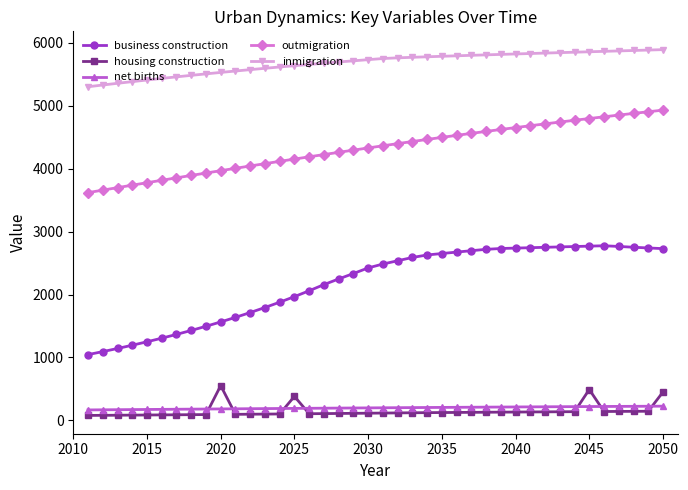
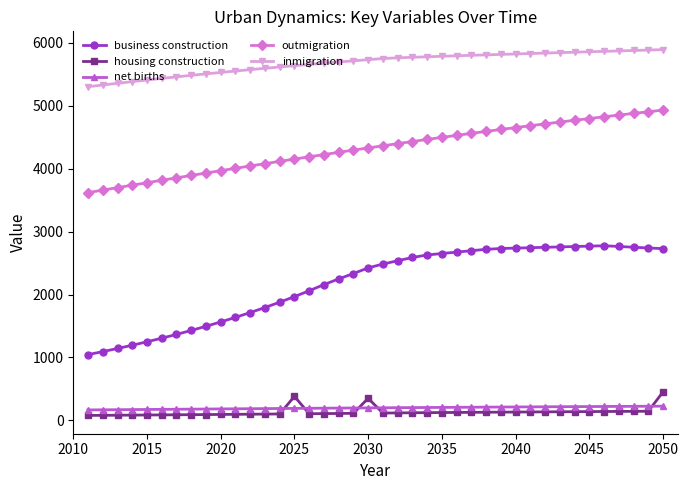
housing construction, 2020: 600 -> 100
housing construction, 2030: 100 -> 300
housing construction, 2045: 500 -> 100
